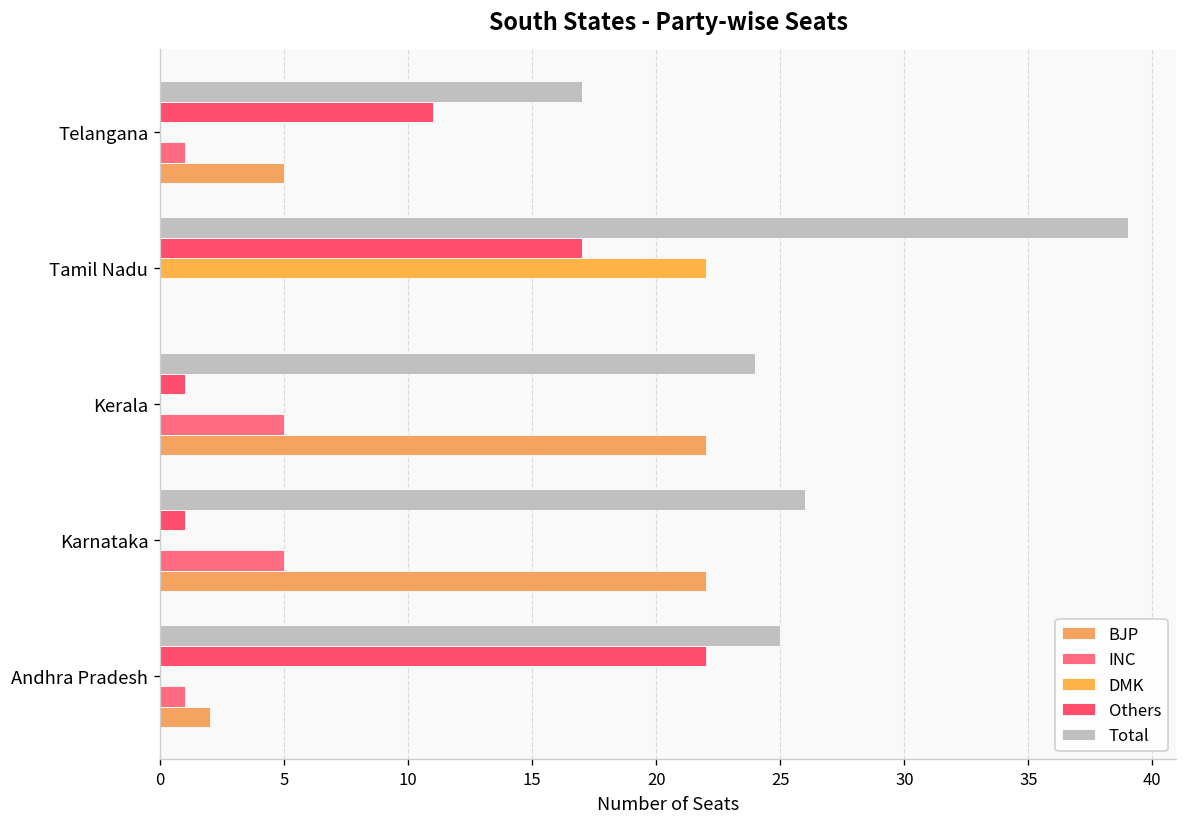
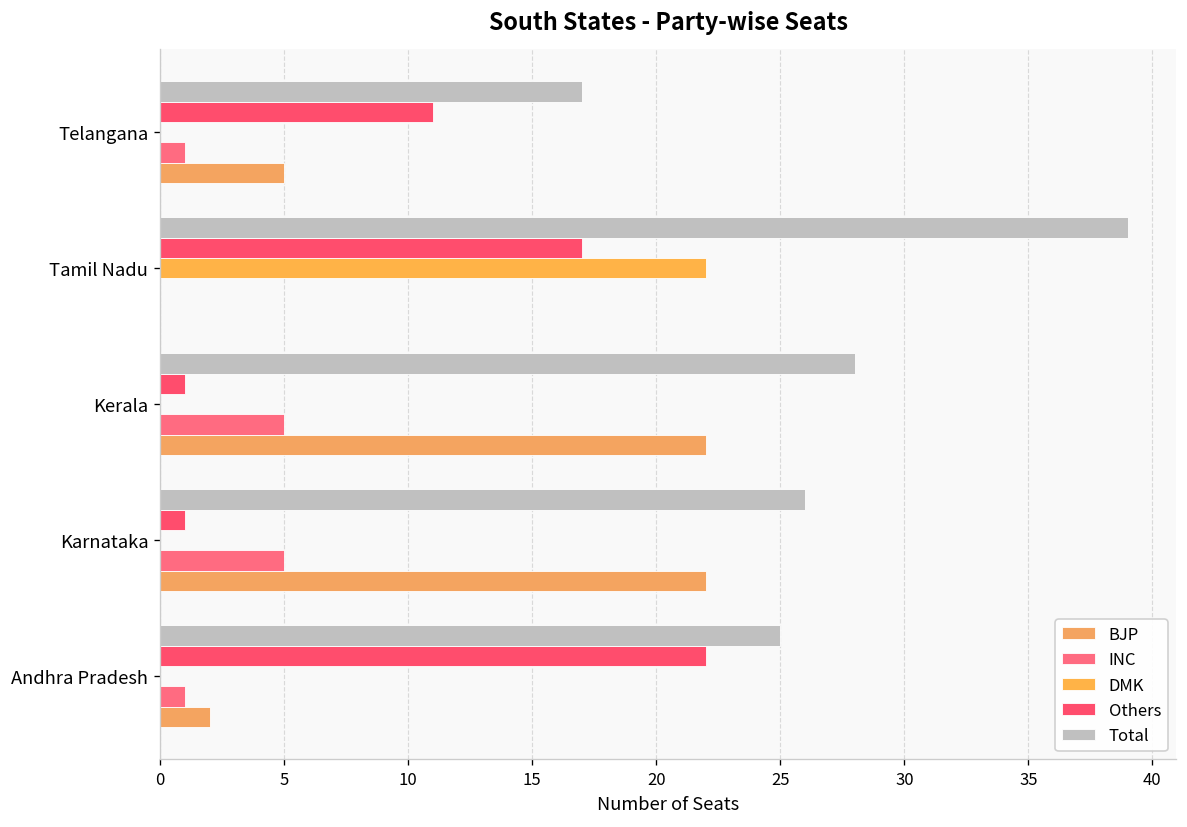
Total, Kerala: 24 -> 28
